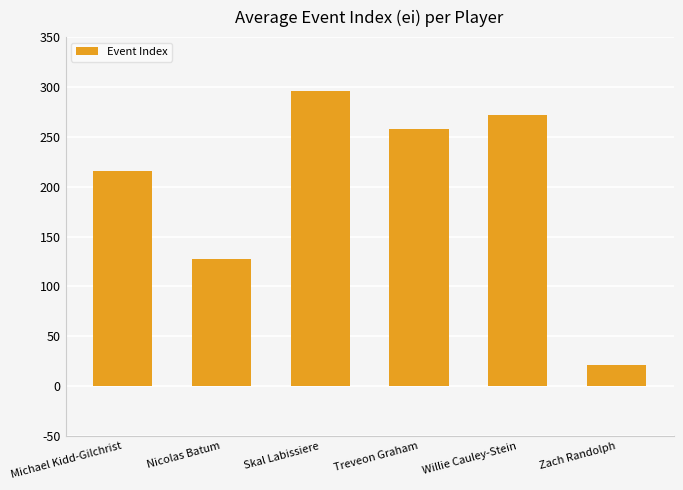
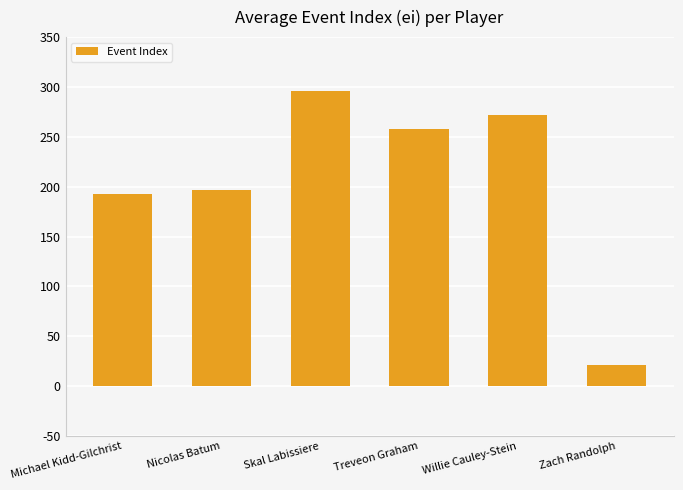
Michael Kidd-Gilchrist: 220 -> 190
Nicolas Batum: 130 -> 200
